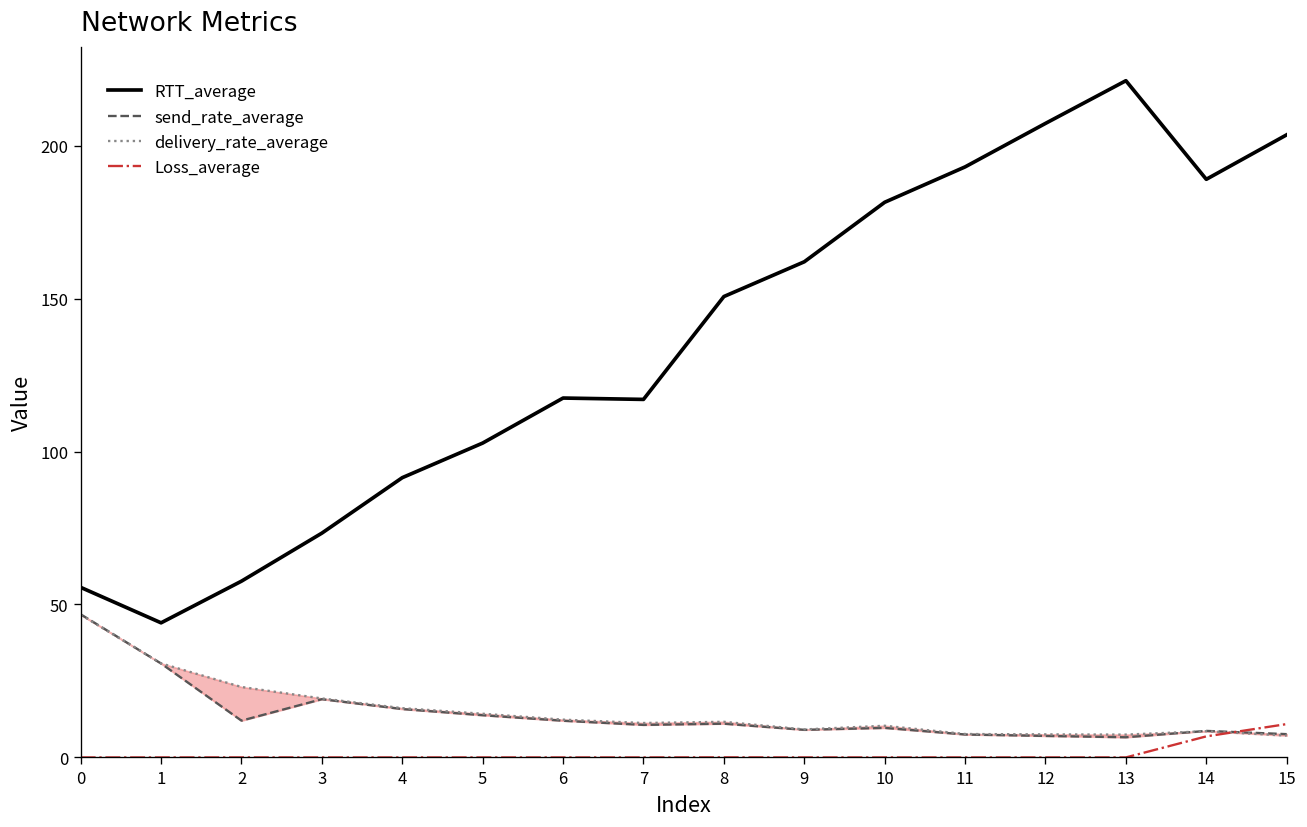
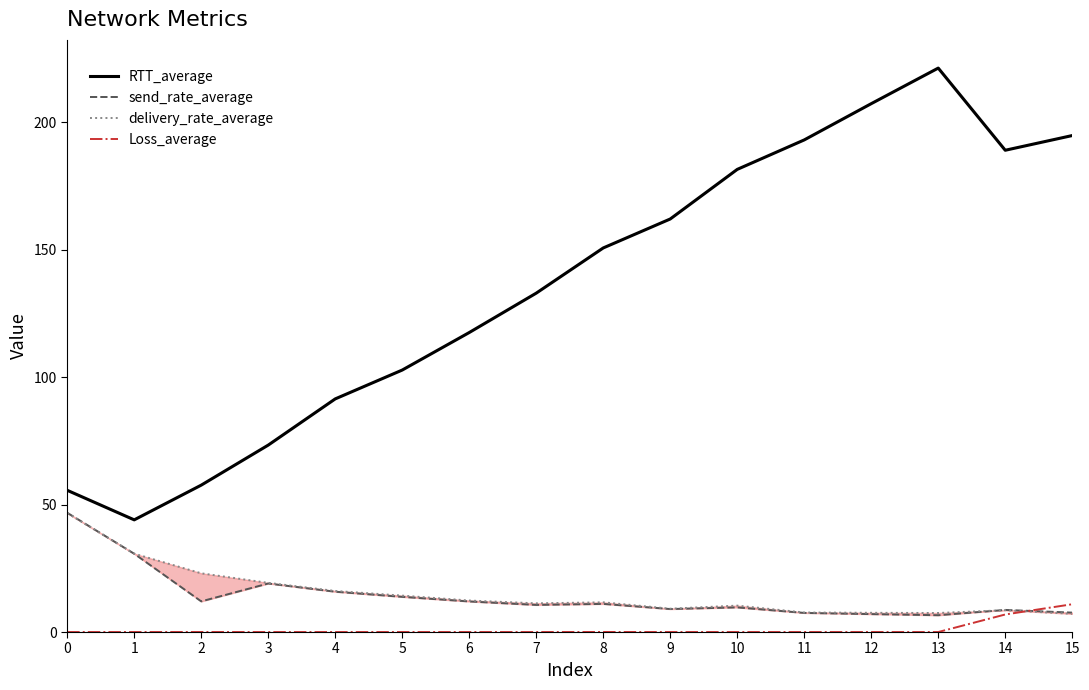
RTT_average, 7: 117 -> 133
RTT_average, 15: 204 -> 195
